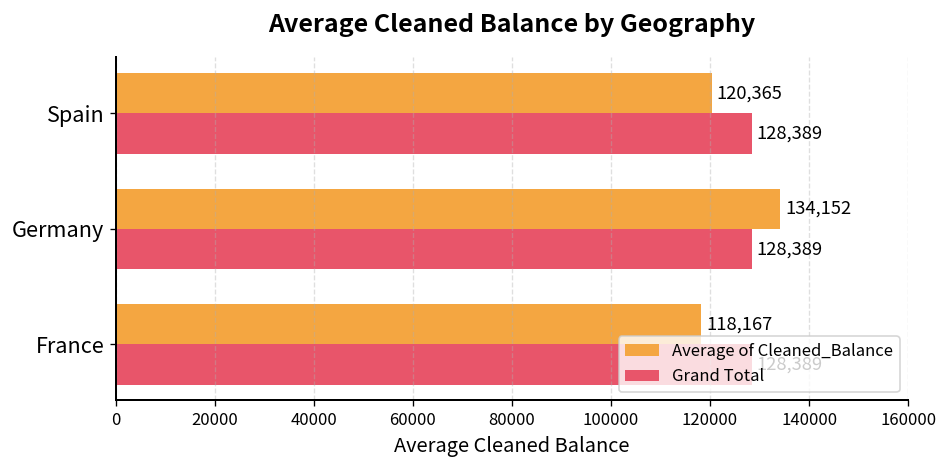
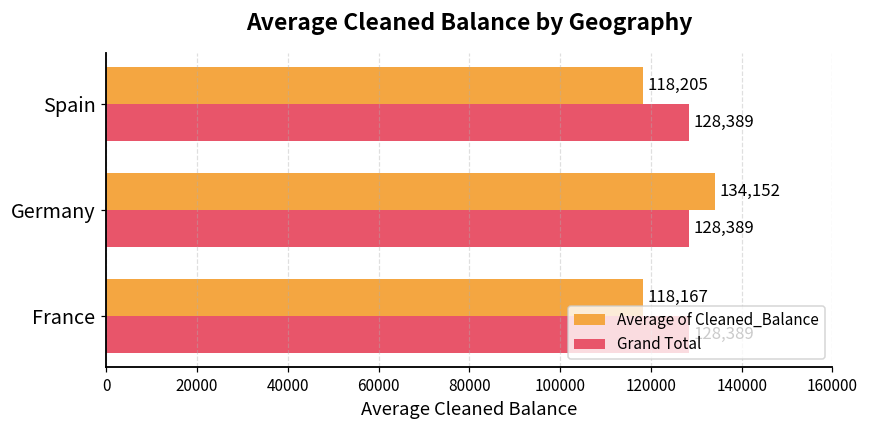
Average of Cleaned_Balance, Spain: 120,365 -> 118,205
